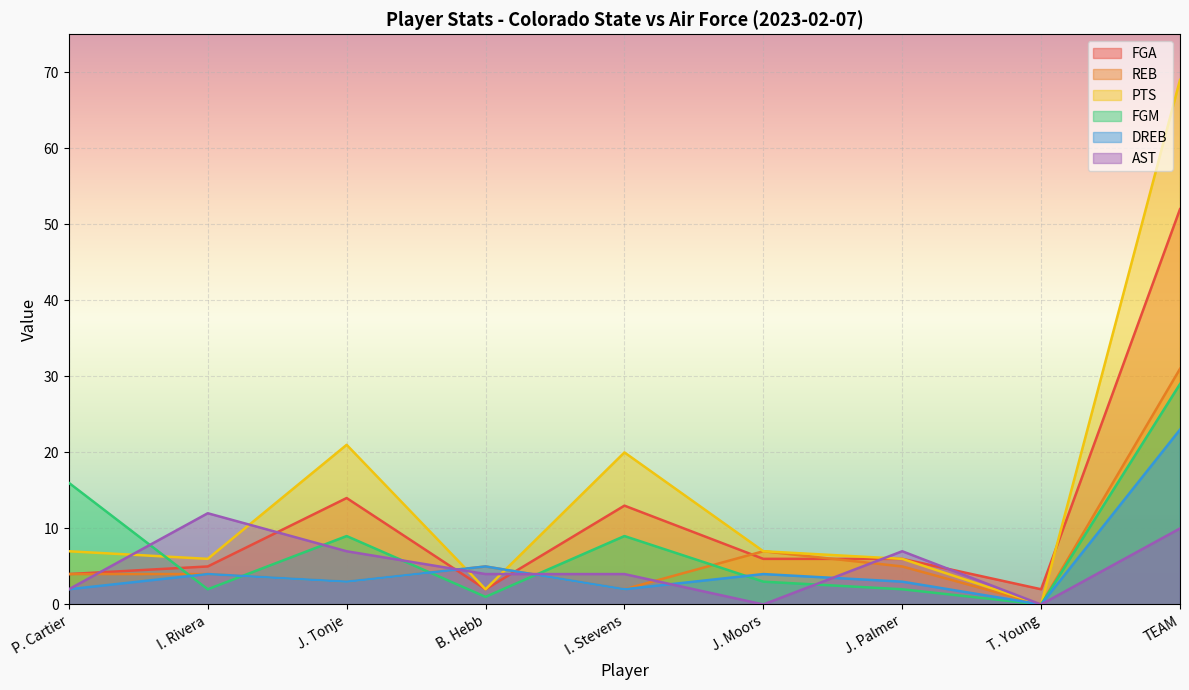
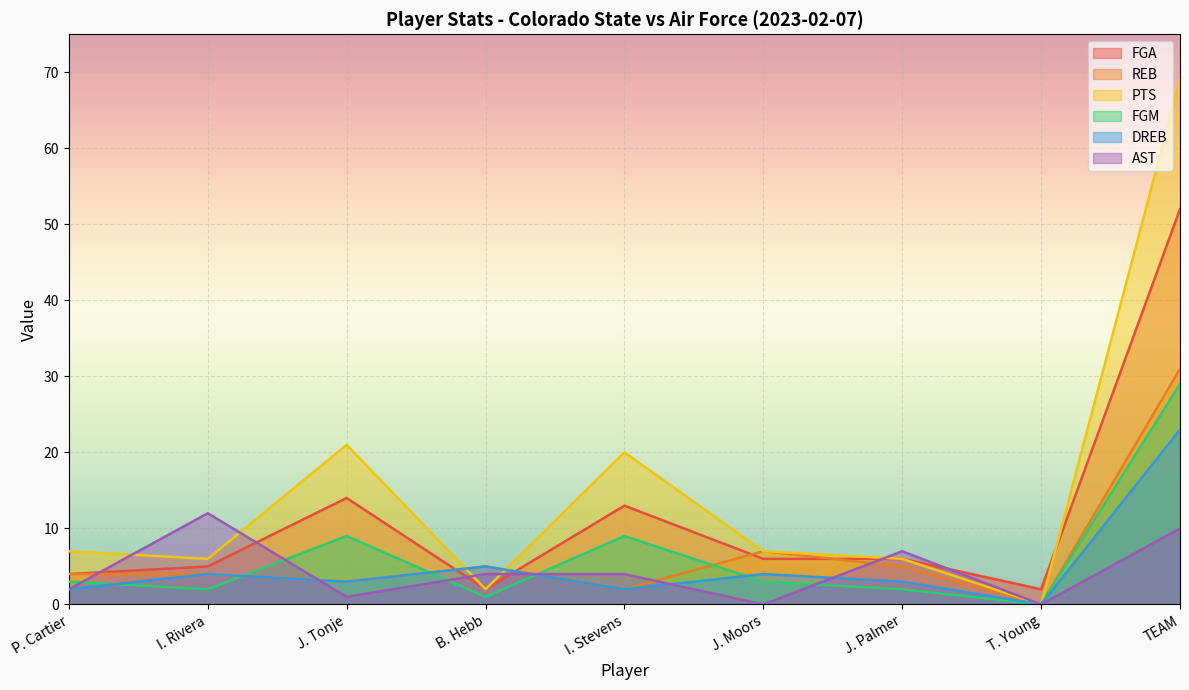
FGM, P. Cartier: 16 -> 3
AST, J. Tonje: 7 -> 1
